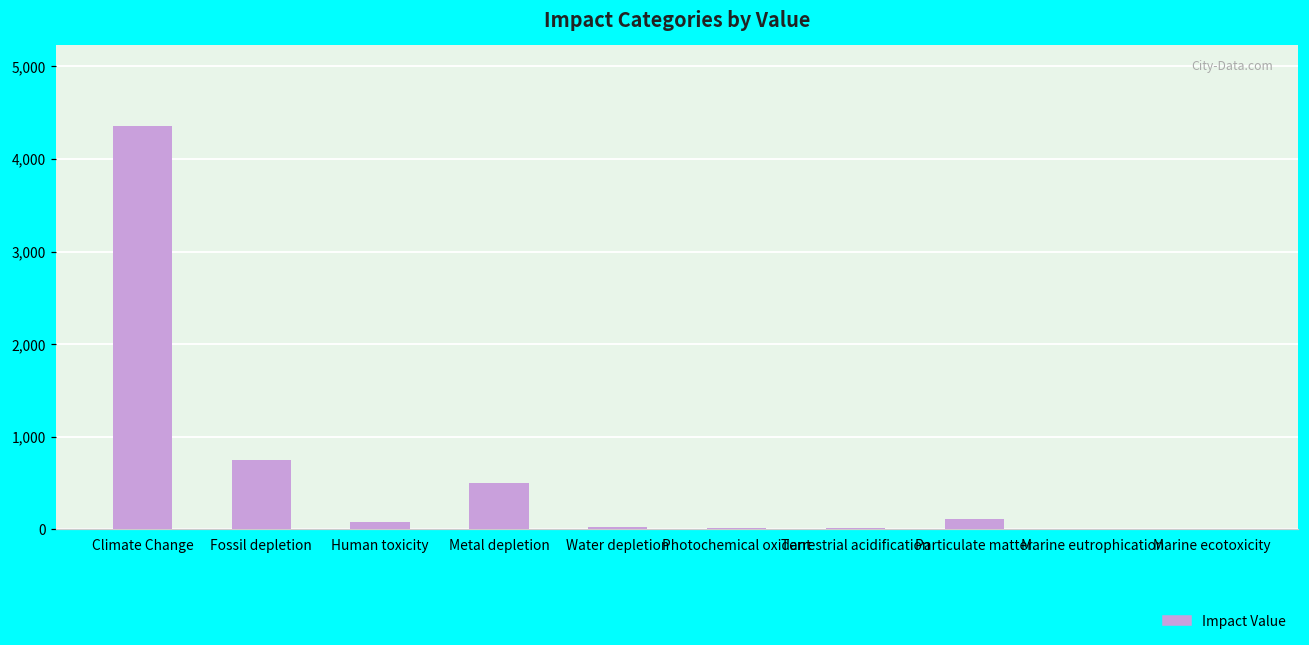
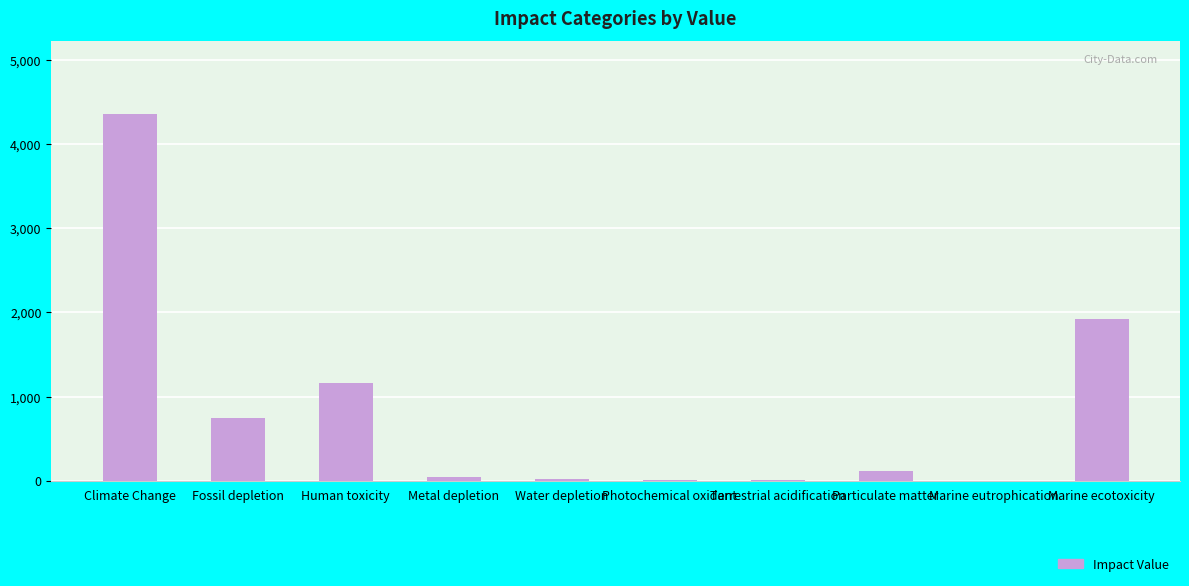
Human toxicity: 100 -> 1,200
Metal depletion: 500 -> 0
Marine ecotoxicity: 0 -> 1,900
